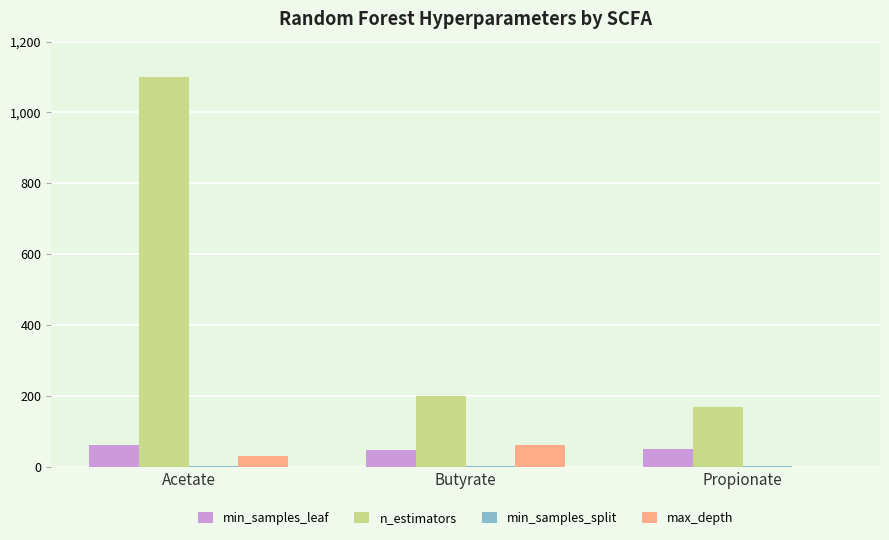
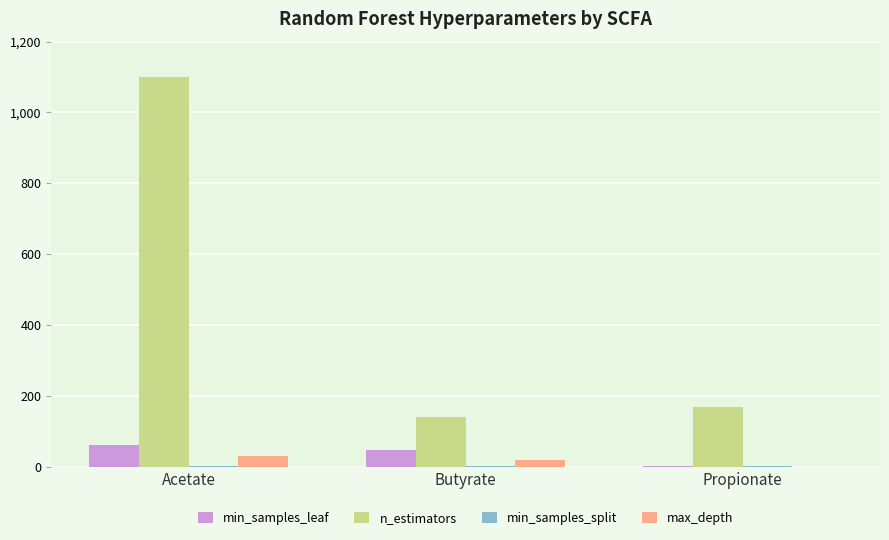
n_estimators, Butyrate: 200 -> 140
max_depth, Butyrate: 60 -> 20
min_samples_leaf, Propionate: 50 -> 0
